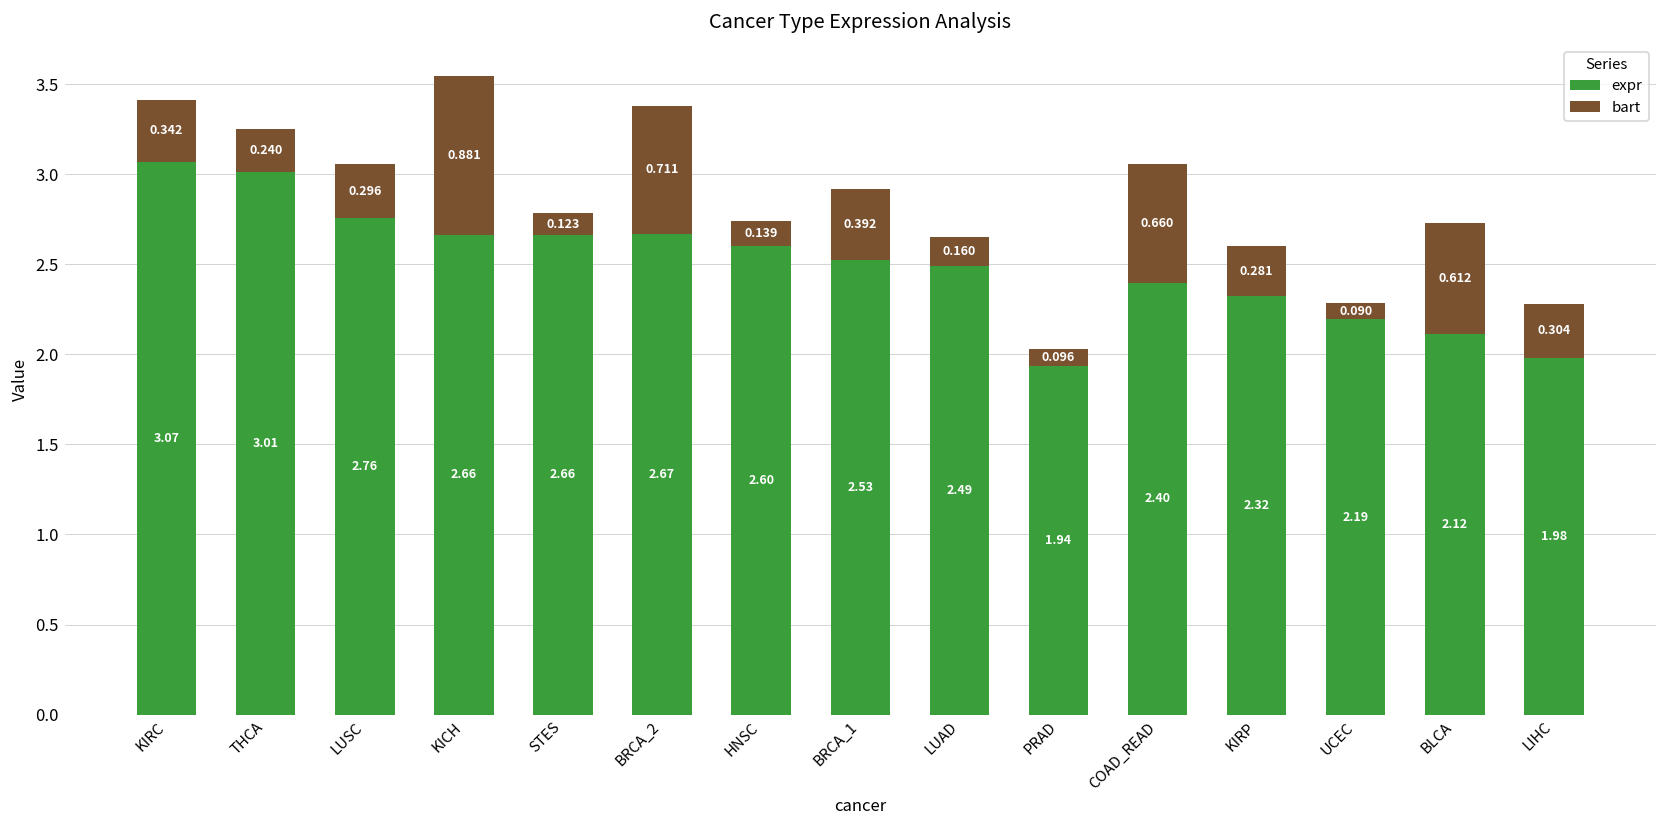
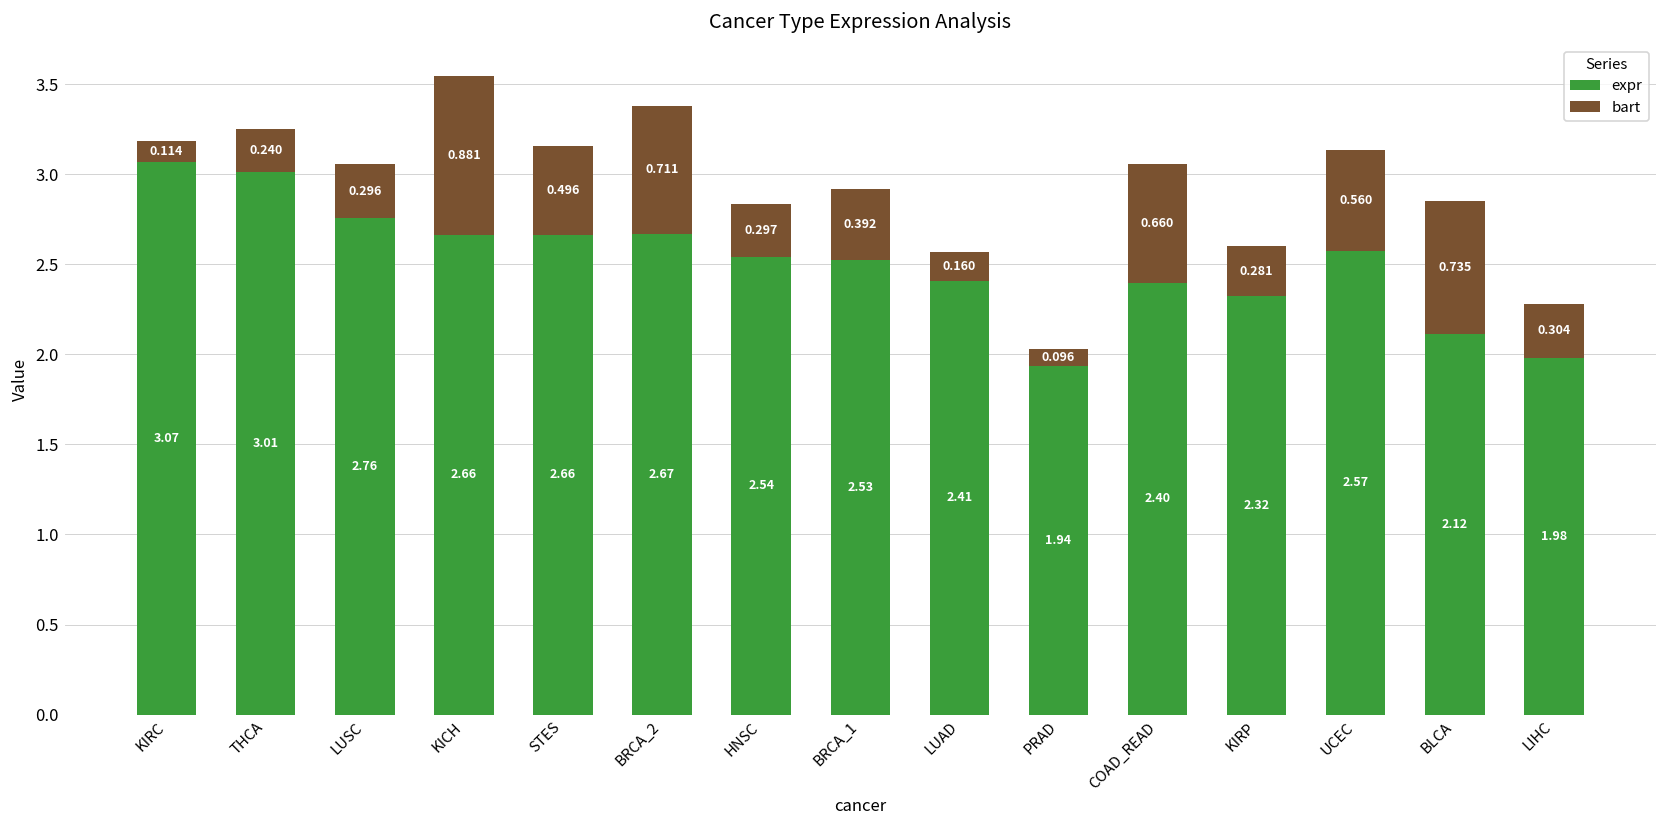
bart, KIRC: 0.342 -> 0.114
bart, STES: 0.123 -> 0.496
expr, HNSC: 2.60 -> 2.54
bart, HNSC: 0.139 -> 0.297
expr, LUAD: 2.49 -> 2.41
expr, UCEC: 2.19 -> 2.57
bart, UCEC: 0.090 -> 0.560
bart, BLCA: 0.612 -> 0.735
